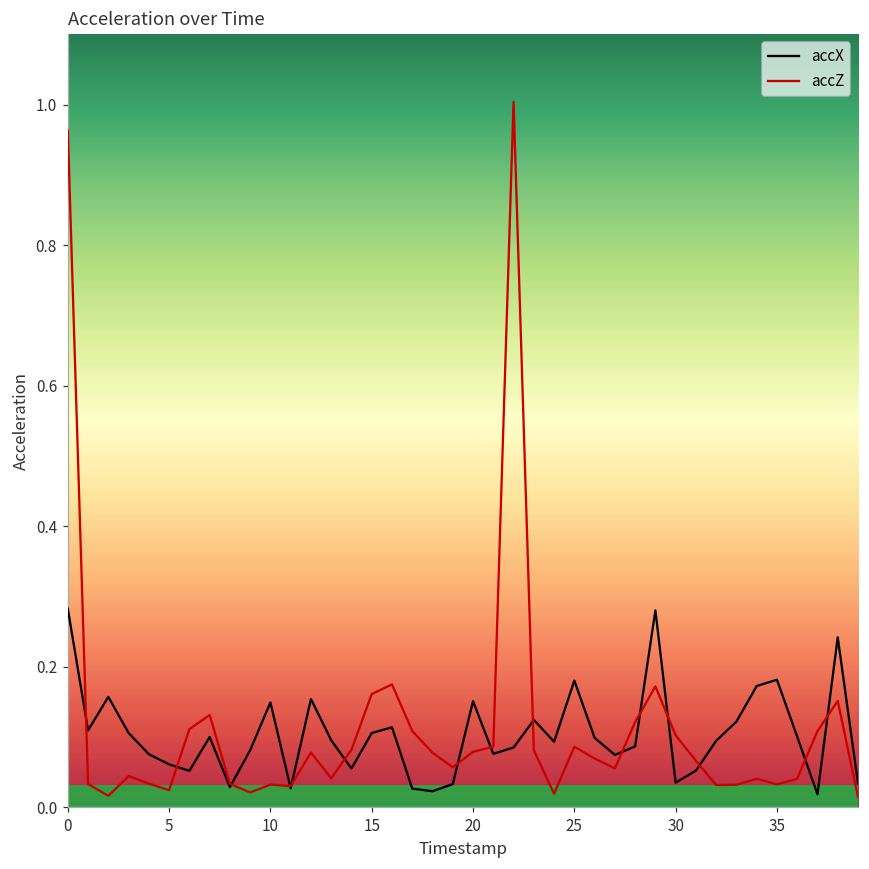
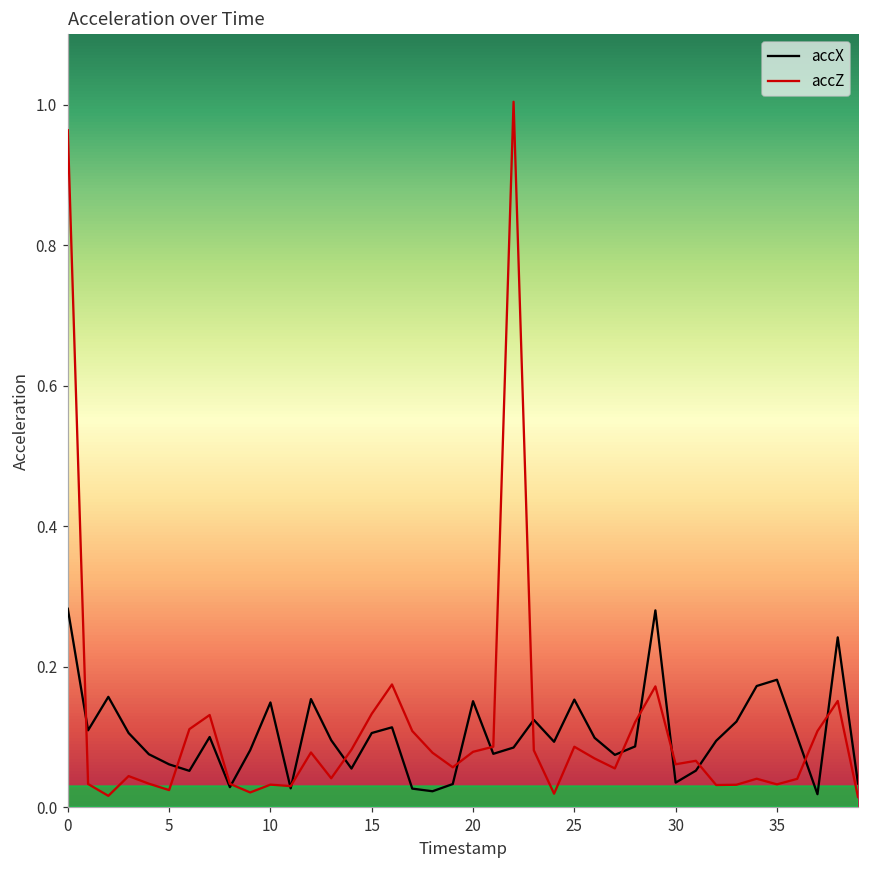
accZ, 15: 0.16 -> 0.13
accX, 25: 0.18 -> 0.15
accZ, 30: 0.10 -> 0.06
